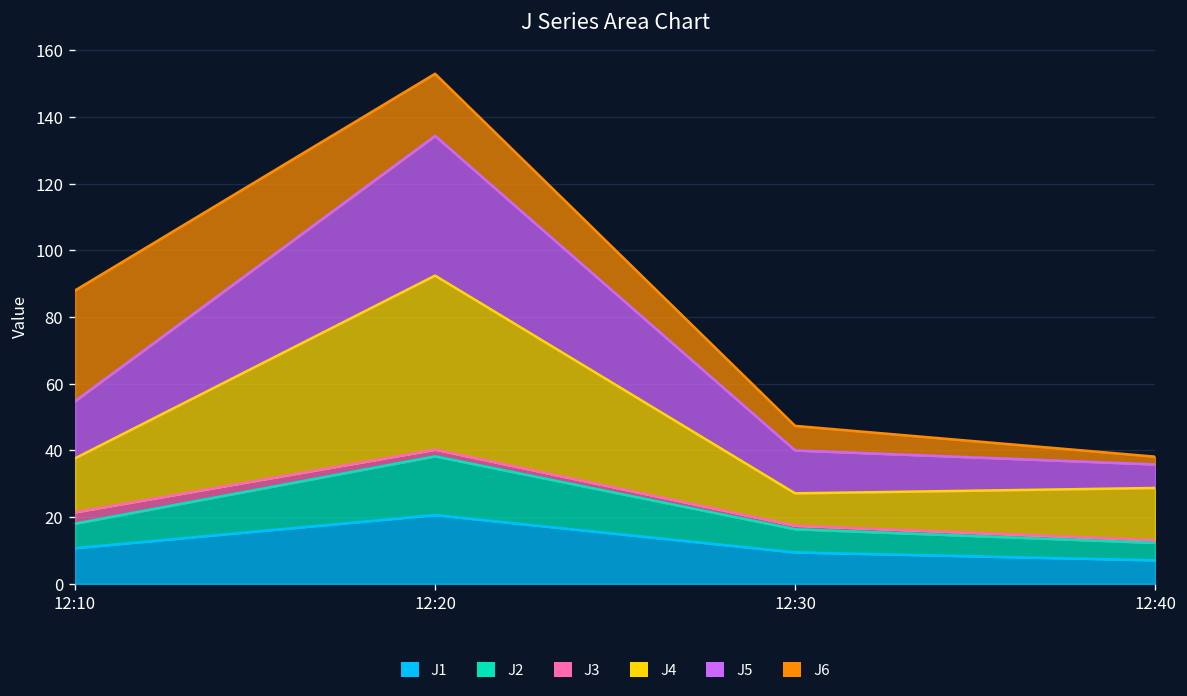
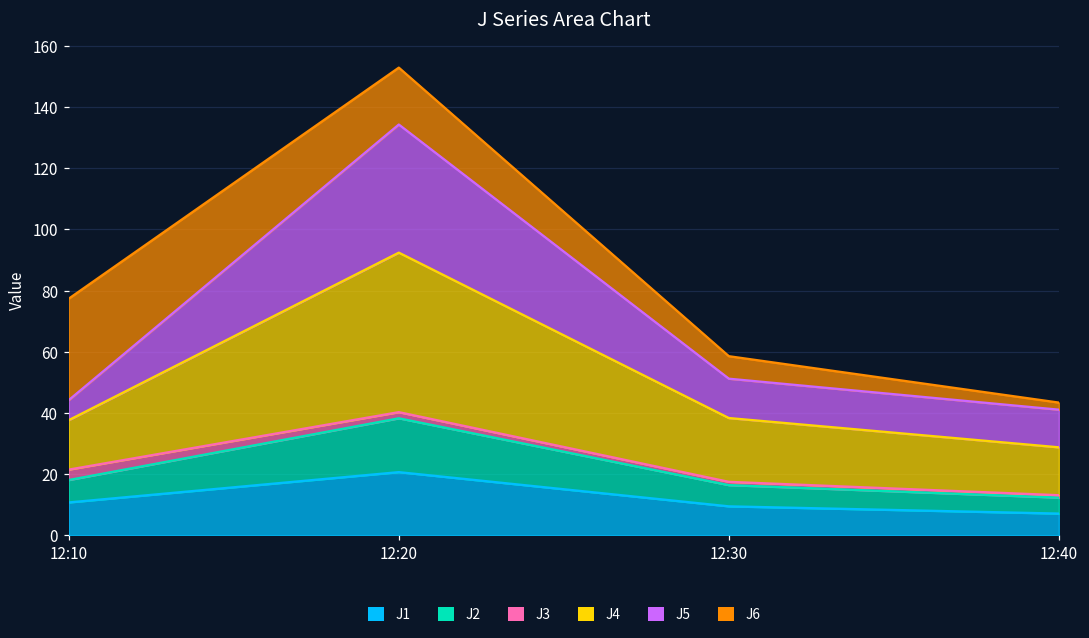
J5, 12:10: 17 -> 7
J4, 12:30: 10 -> 21
J5, 12:40: 7 -> 12
